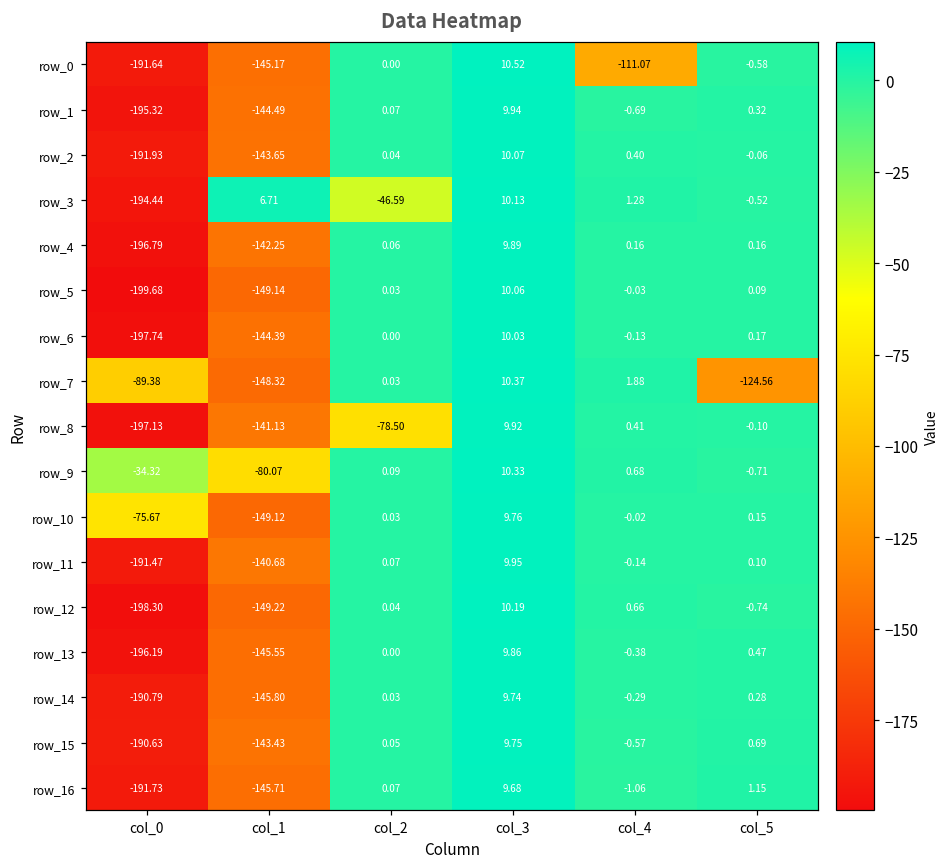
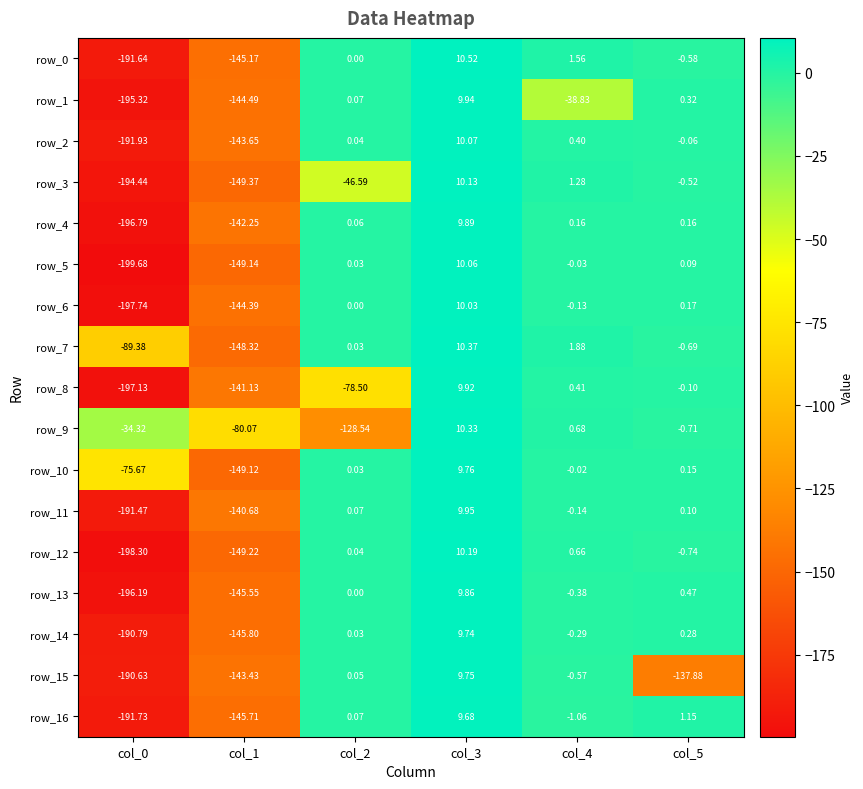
row_0, col_4: -111.07 -> 1.56
row_1, col_4: -0.69 -> -38.83
row_3, col_1: 6.71 -> -149.37
row_7, col_5: -124.56 -> -0.69
row_9, col_2: 0.09 -> -128.54
row_15, col_5: 0.69 -> -137.88
